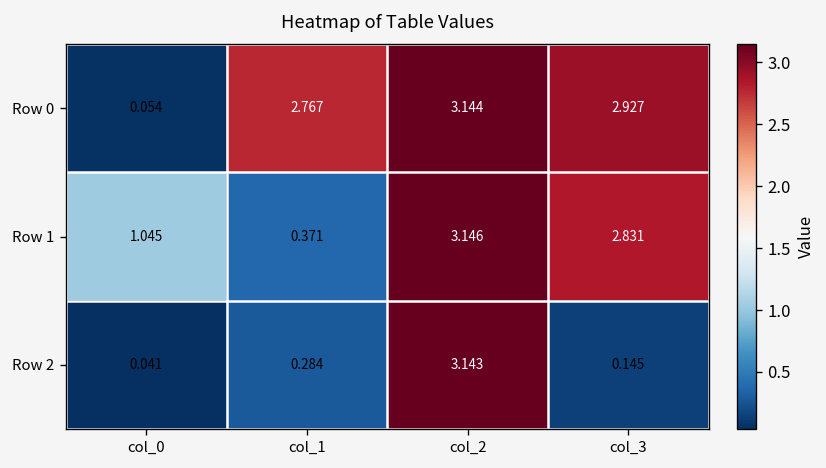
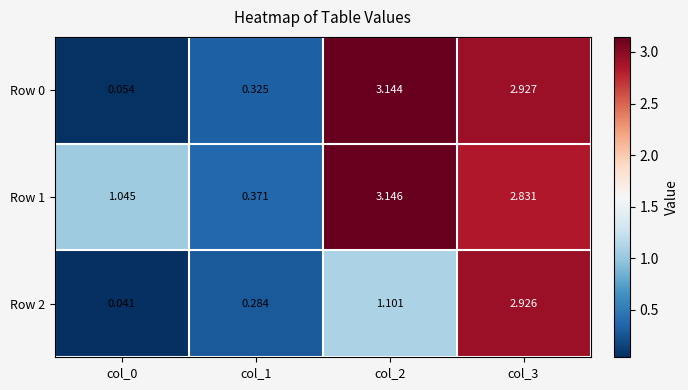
Row 0, col_1: 2.767 -> 0.325
Row 2, col_2: 3.143 -> 1.101
Row 2, col_3: 0.145 -> 2.926
